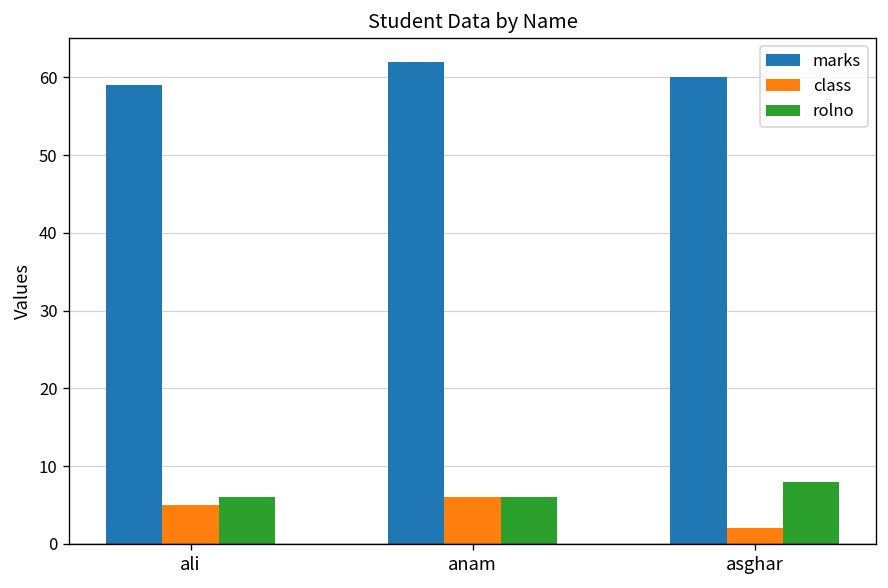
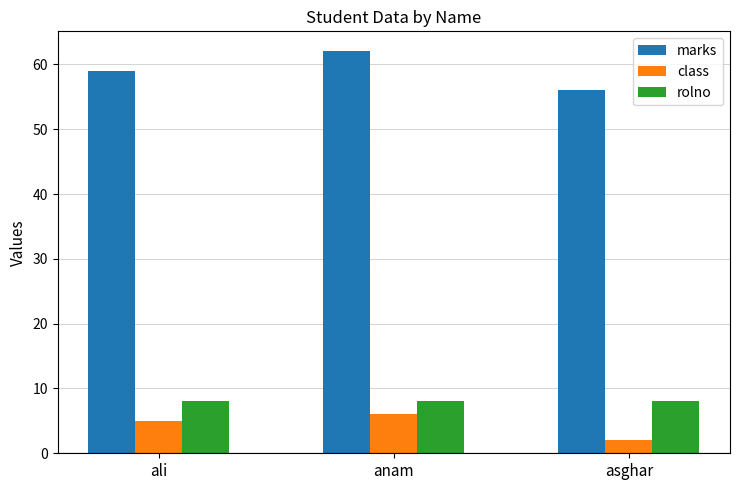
rolno, ali: 6 -> 8
rolno, anam: 6 -> 8
marks, asghar: 60 -> 56
